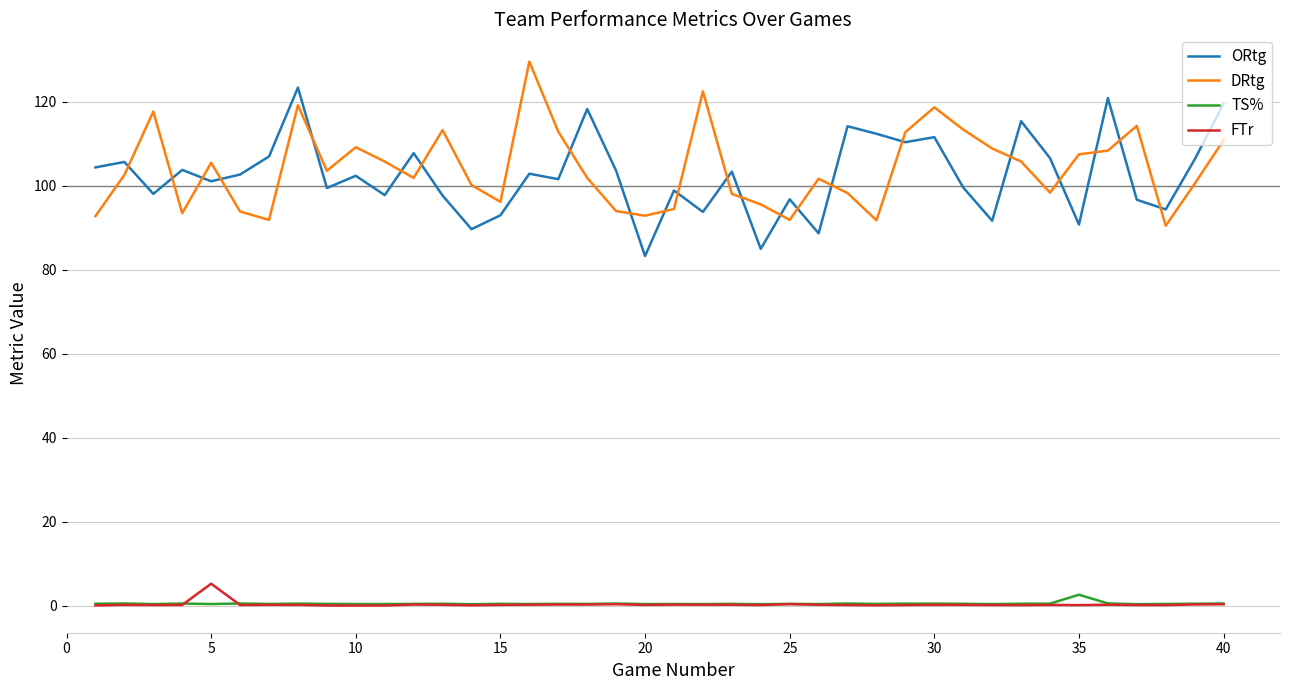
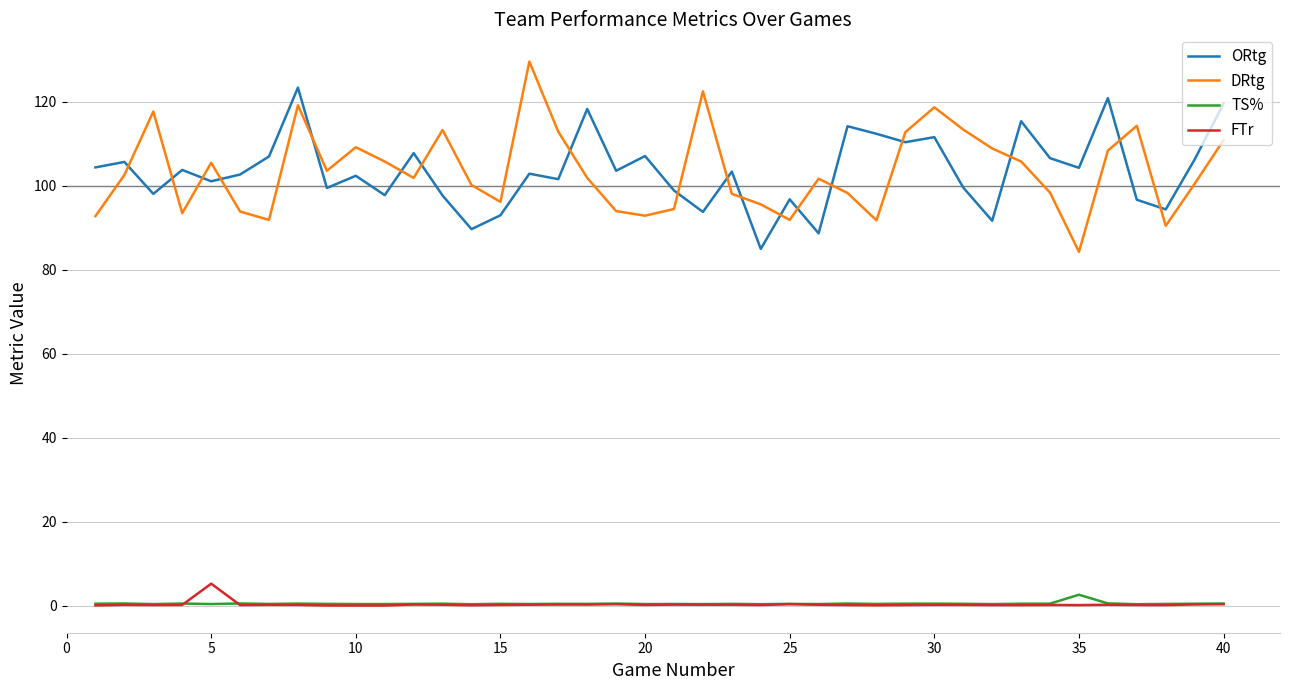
ORtg, 20: 83 -> 107
ORtg, 35: 91 -> 104
DRtg, 35: 108 -> 84
